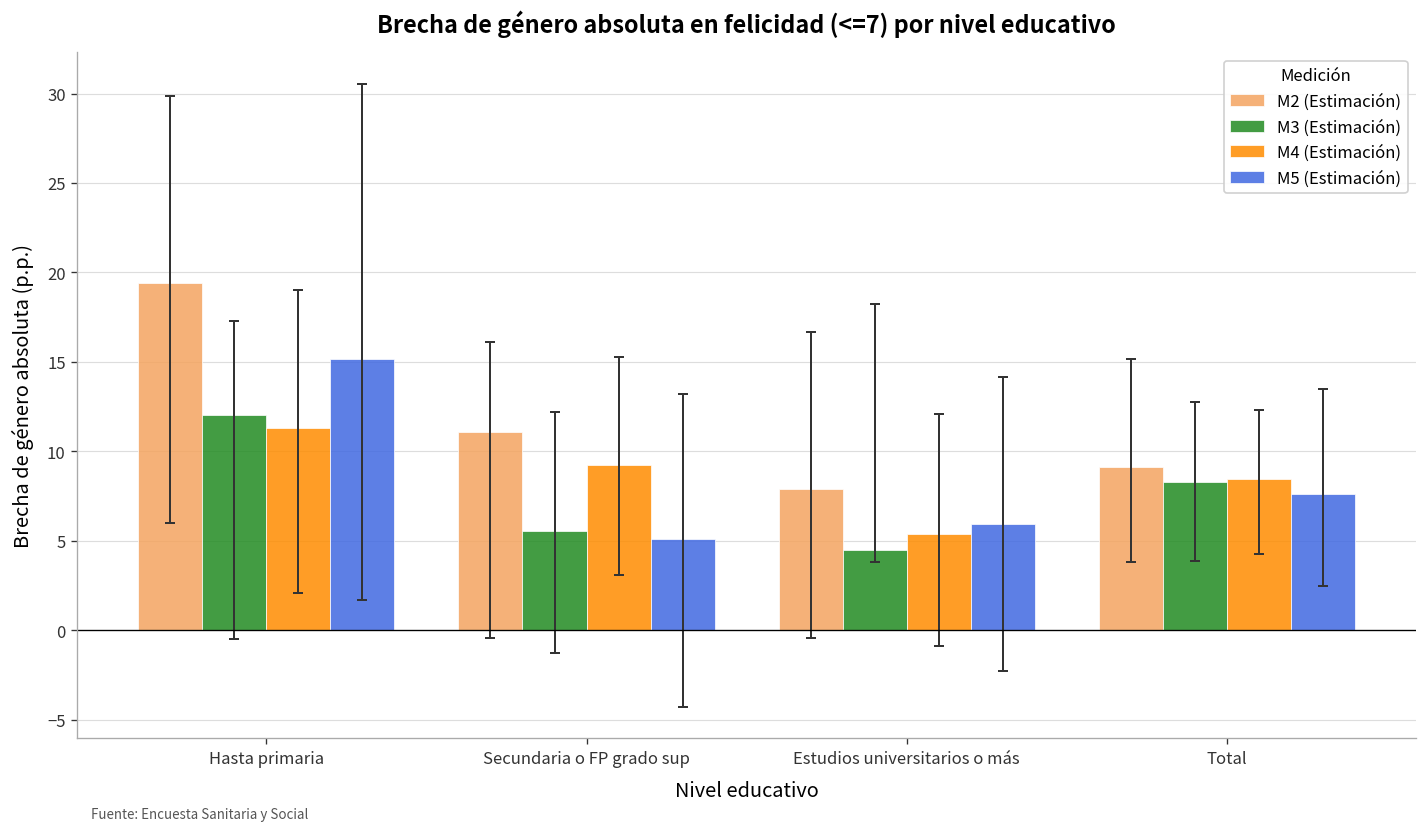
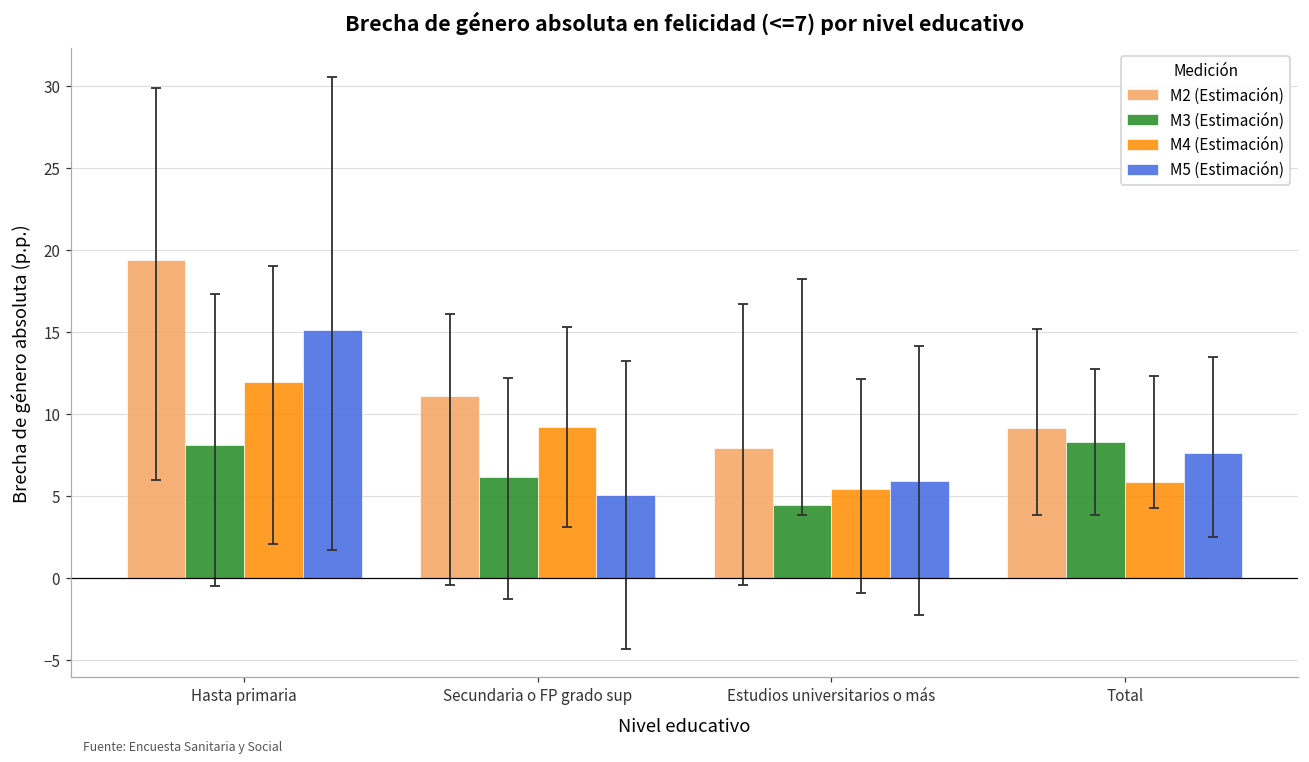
M3 (Estimación), Hasta primaria: 12.0 -> 8.1
M4 (Estimación), Hasta primaria: 11.3 -> 11.9
M3 (Estimación), Secundaria o FP grado sup: 5.6 -> 6.2
M4 (Estimación), Total: 8.4 -> 5.9
